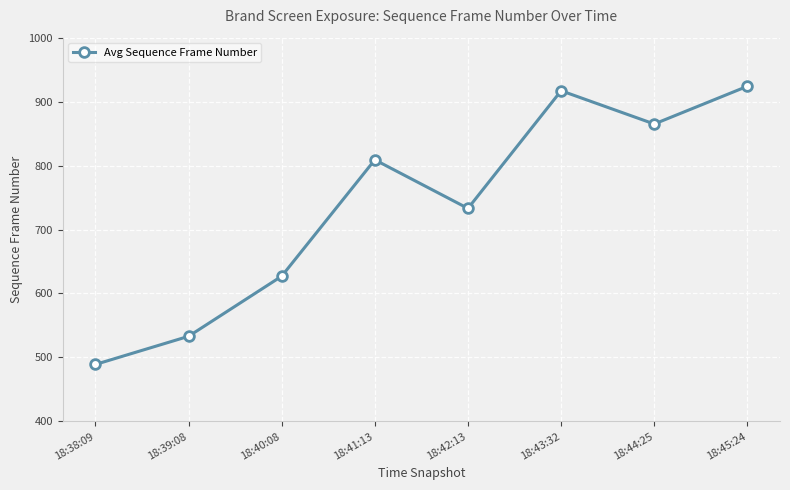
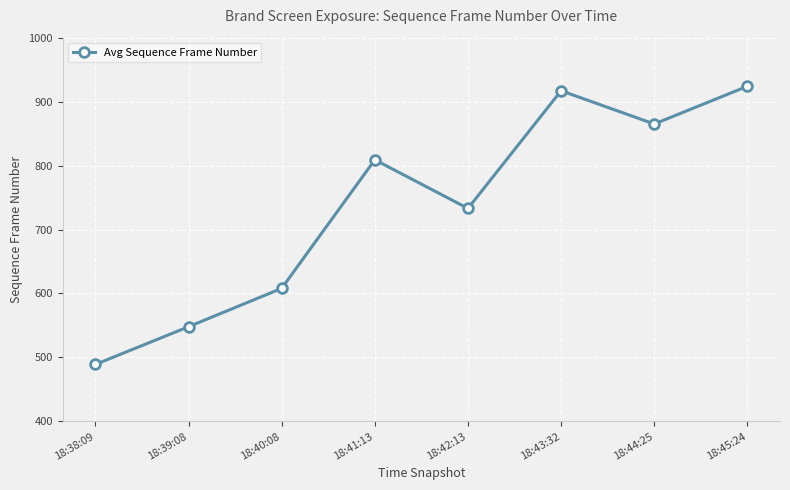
18:39:08: 530 -> 550
18:40:08: 630 -> 610
